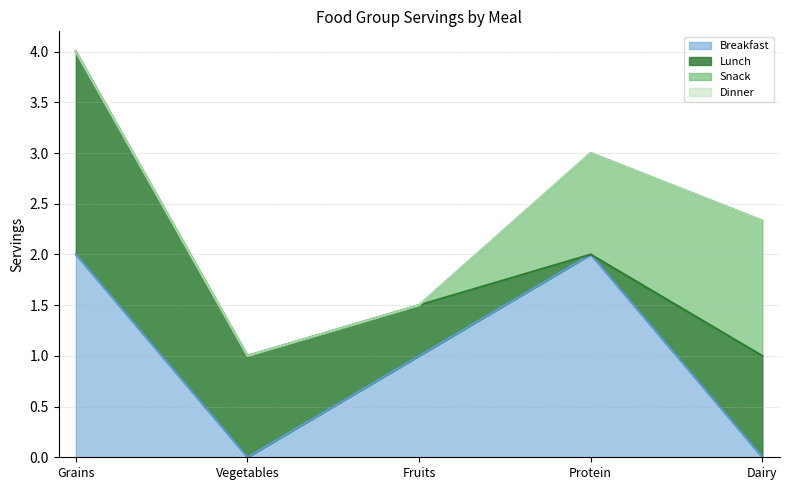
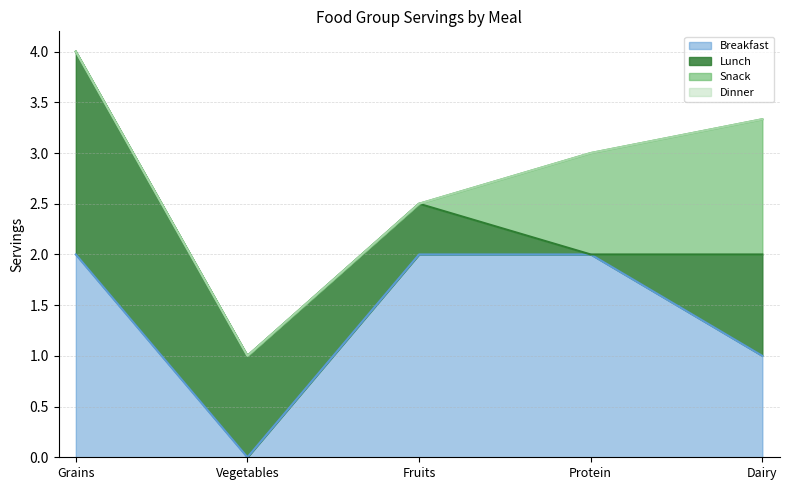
Breakfast, Fruits: 1 -> 2
Breakfast, Dairy: 0 -> 1
